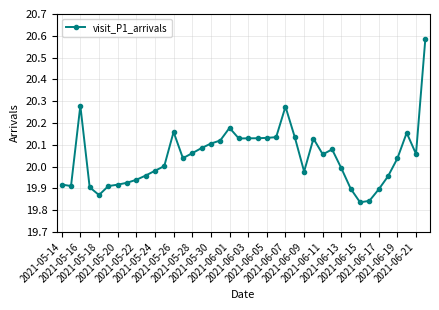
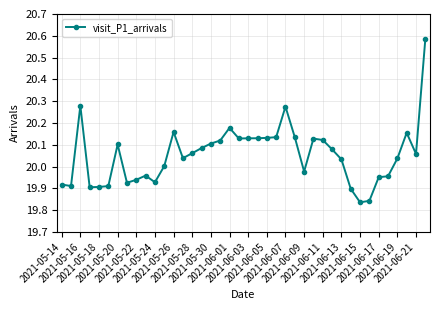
2021-05-18: 19.87 -> 19.91
2021-05-20: 19.92 -> 20.10
2021-05-24: 19.98 -> 19.93
2021-06-11: 20.06 -> 20.12
2021-06-13: 19.99 -> 20.03
2021-06-17: 19.90 -> 19.95
